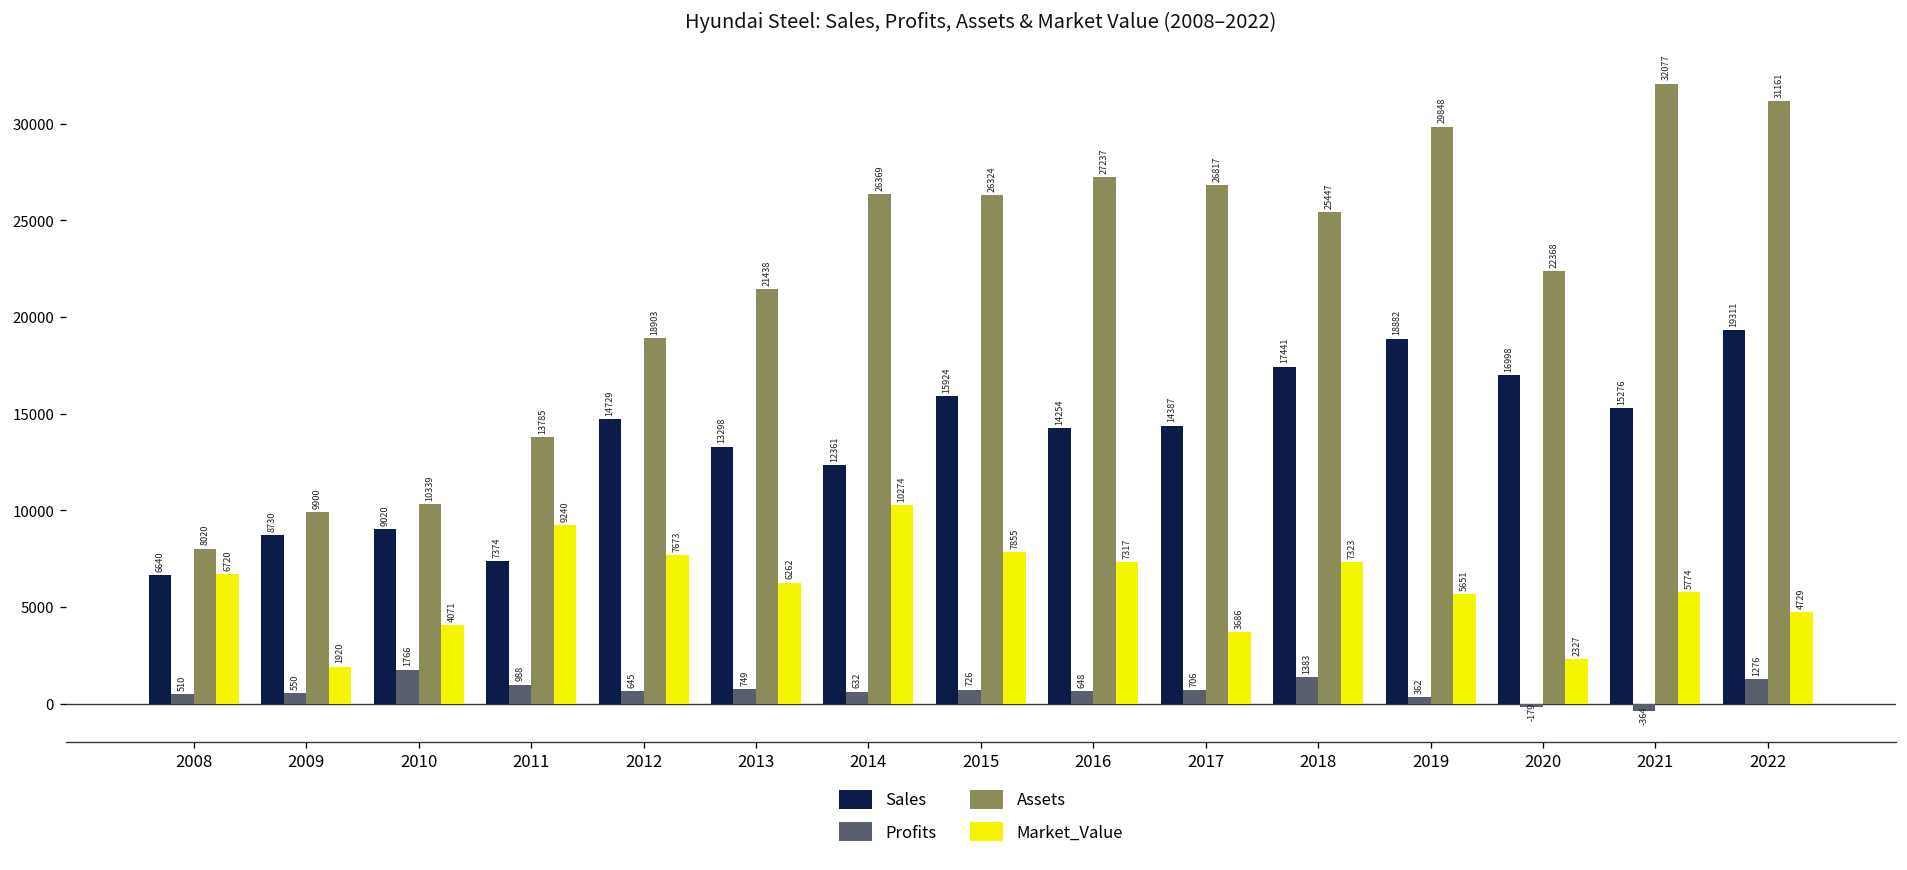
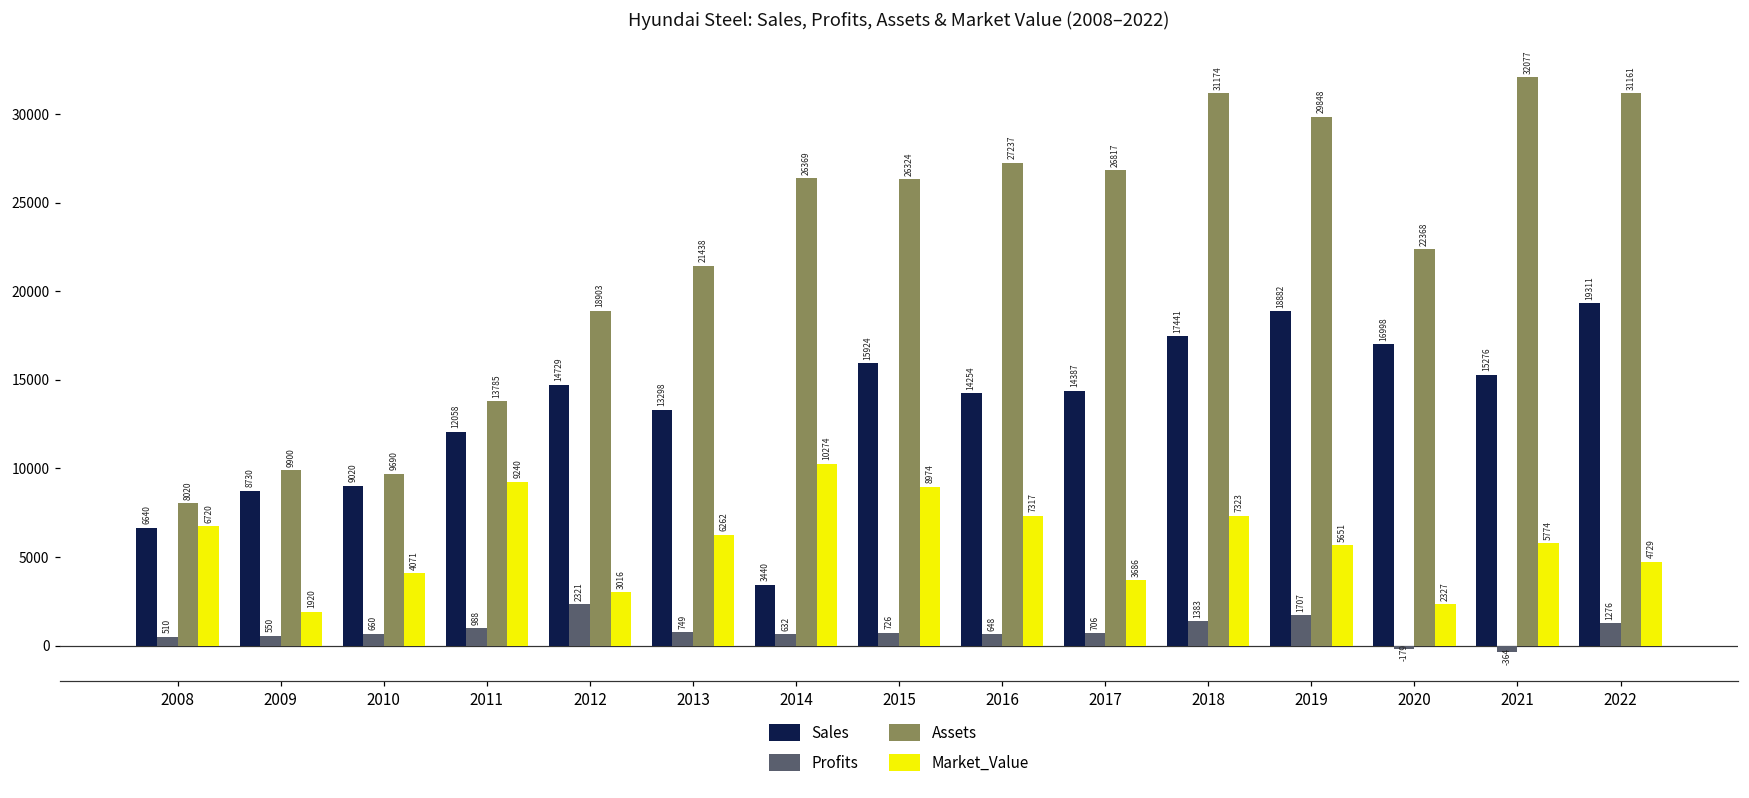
Profits, 2010: 1766 -> 660
Assets, 2010: 10339 -> 9690
Sales, 2011: 7374 -> 12058
Profits, 2012: 645 -> 2321
Market_Value, 2012: 7673 -> 3016
Sales, 2014: 12361 -> 3440
Market_Value, 2015: 7855 -> 8974
Assets, 2018: 25447 -> 31174
Profits, 2019: 362 -> 1707
